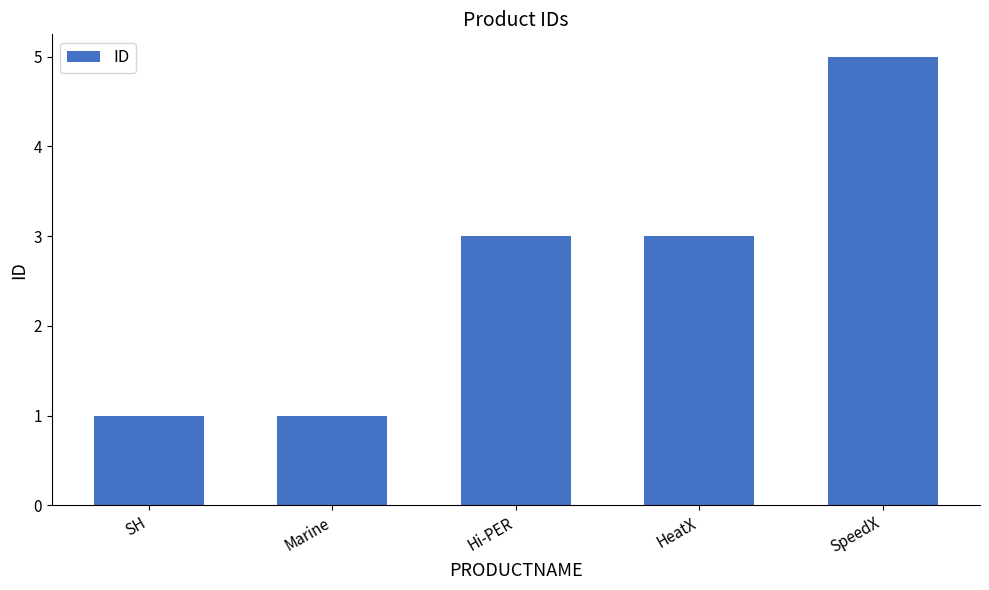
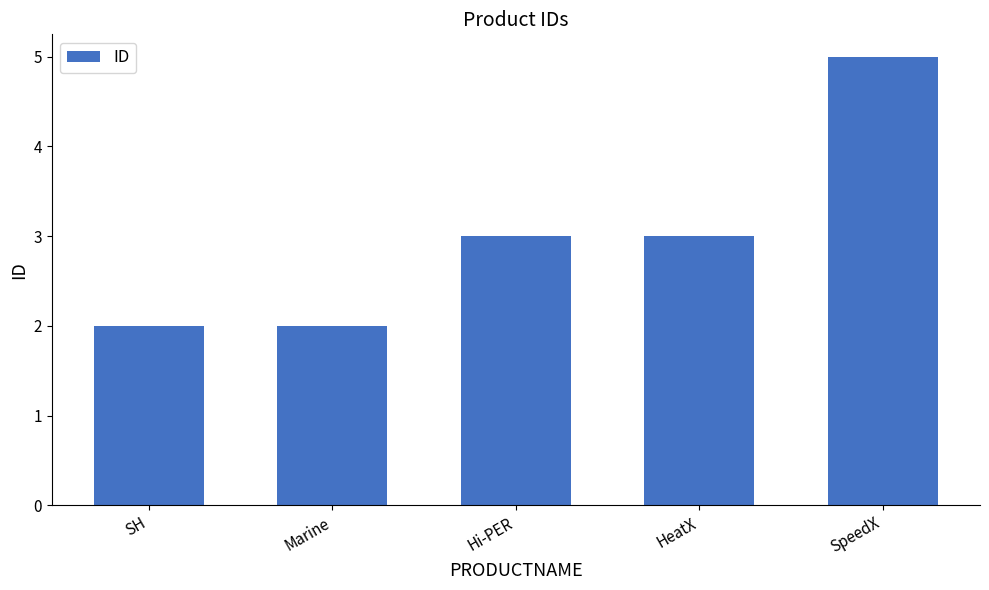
SH: 1 -> 2
Marine: 1 -> 2
